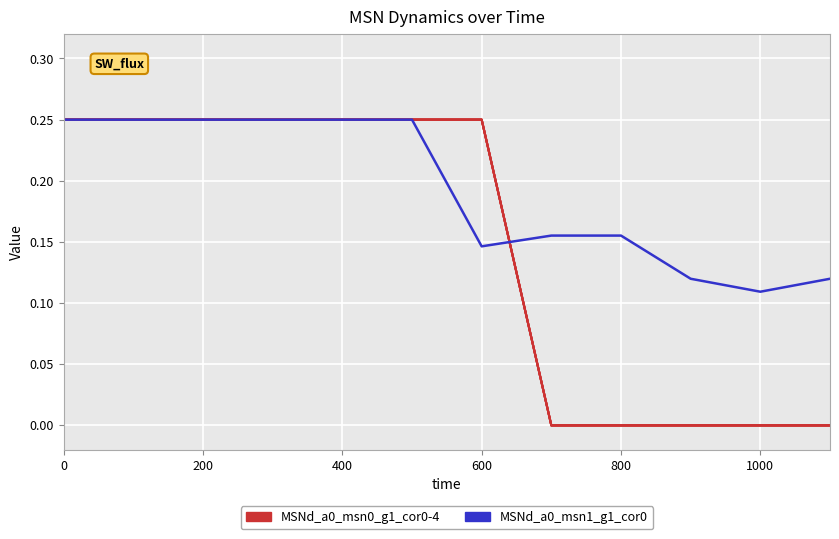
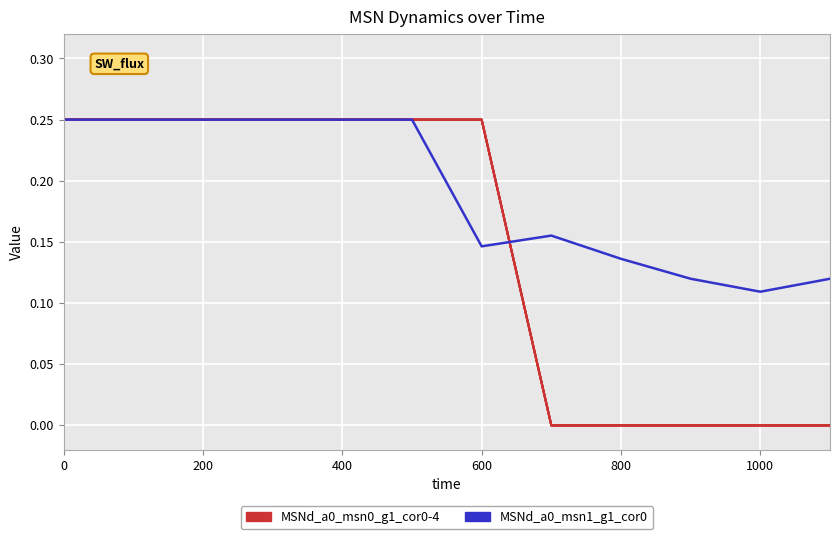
MSNd_a0_msn1_g1_cor0, 800: 0.155 -> 0.136
